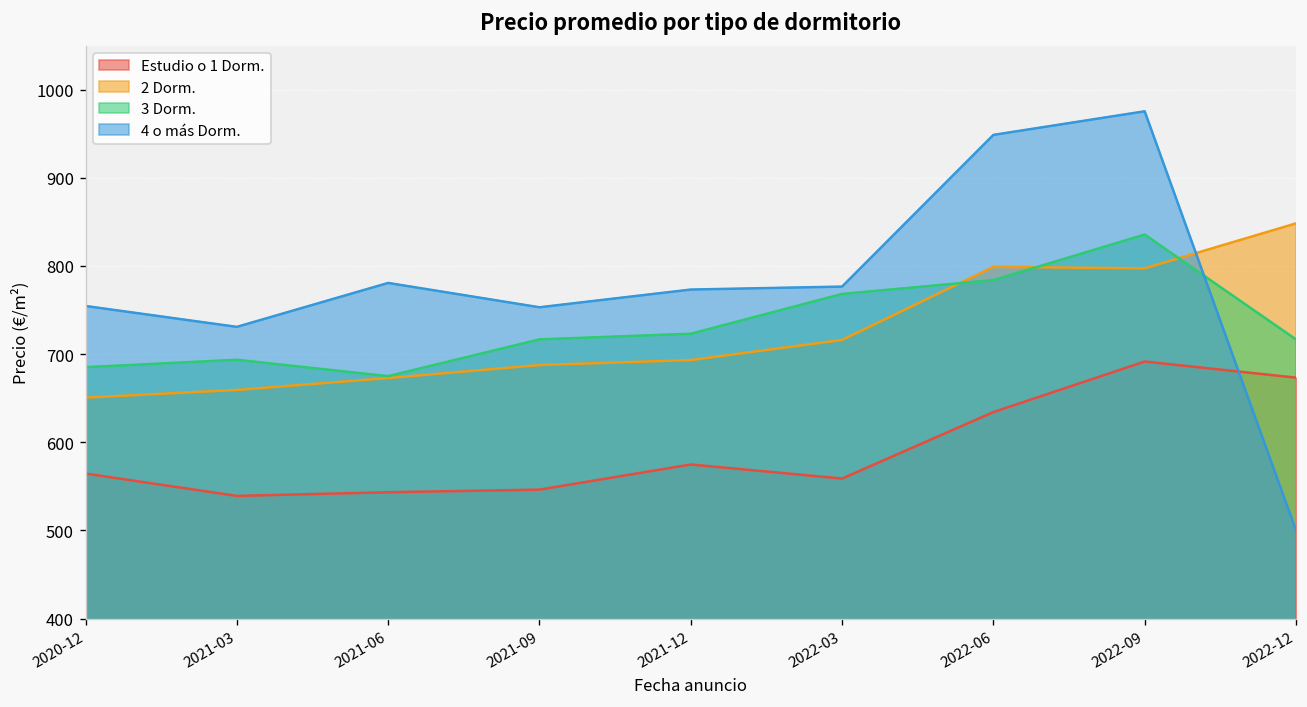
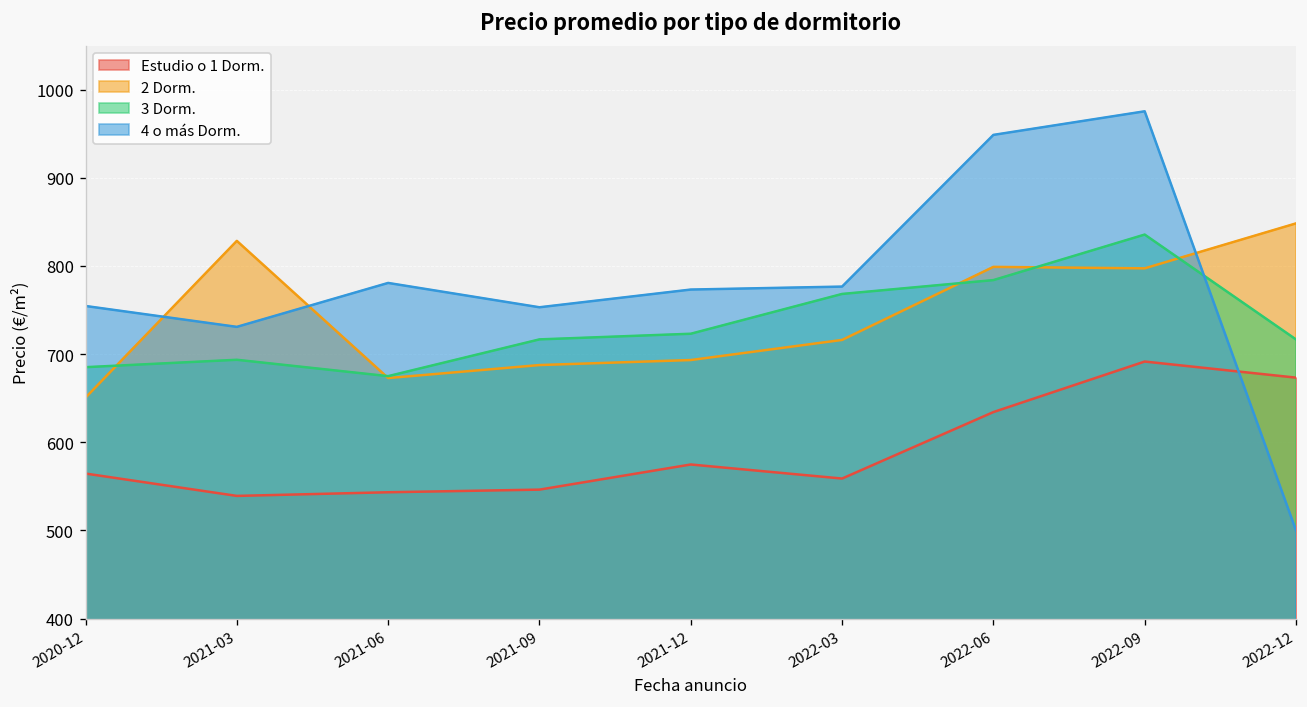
2 Dorm., 2021-03: 660 -> 830
